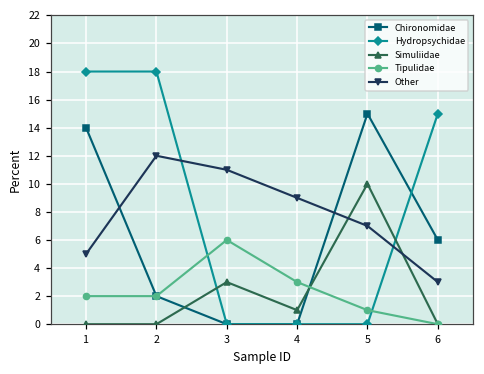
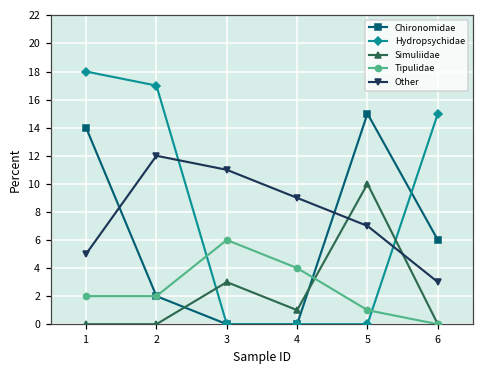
Hydropsychidae, 2: 18 -> 17
Tipulidae, 4: 3 -> 4
